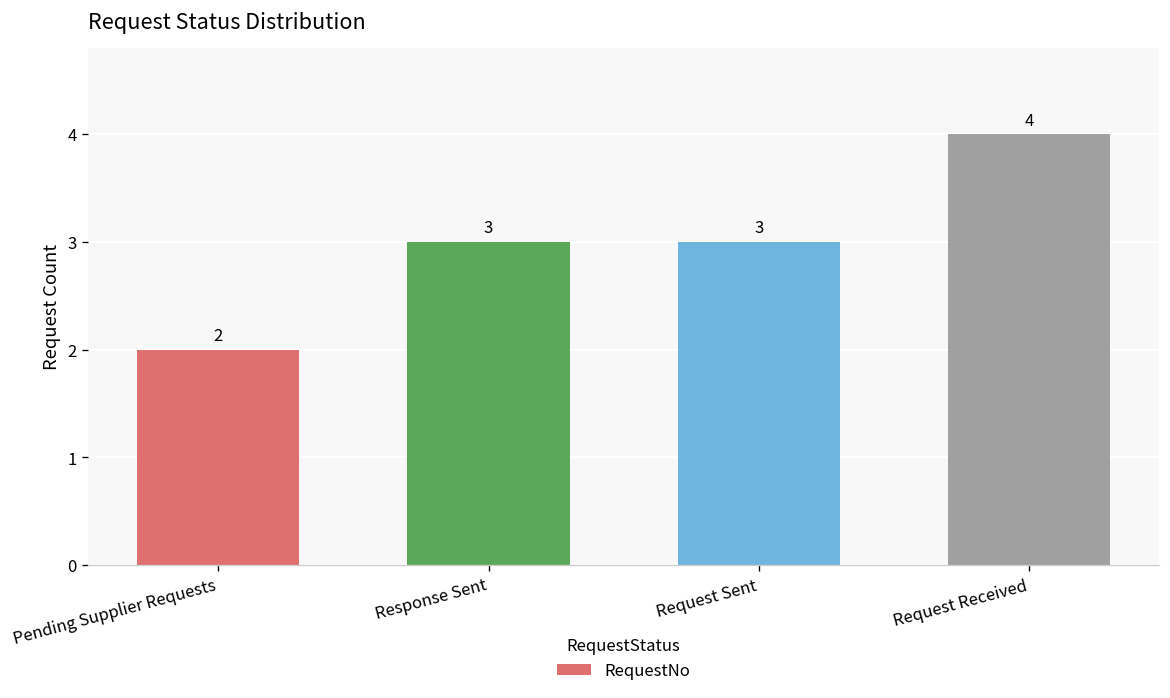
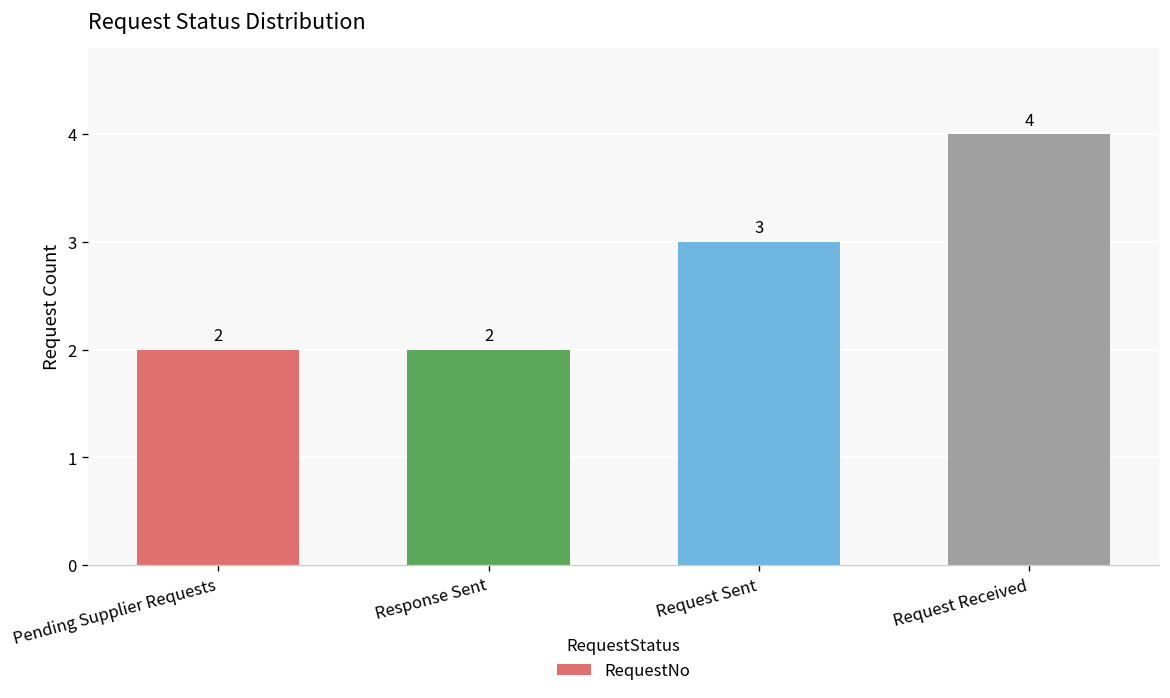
Response Sent: 3 -> 2
